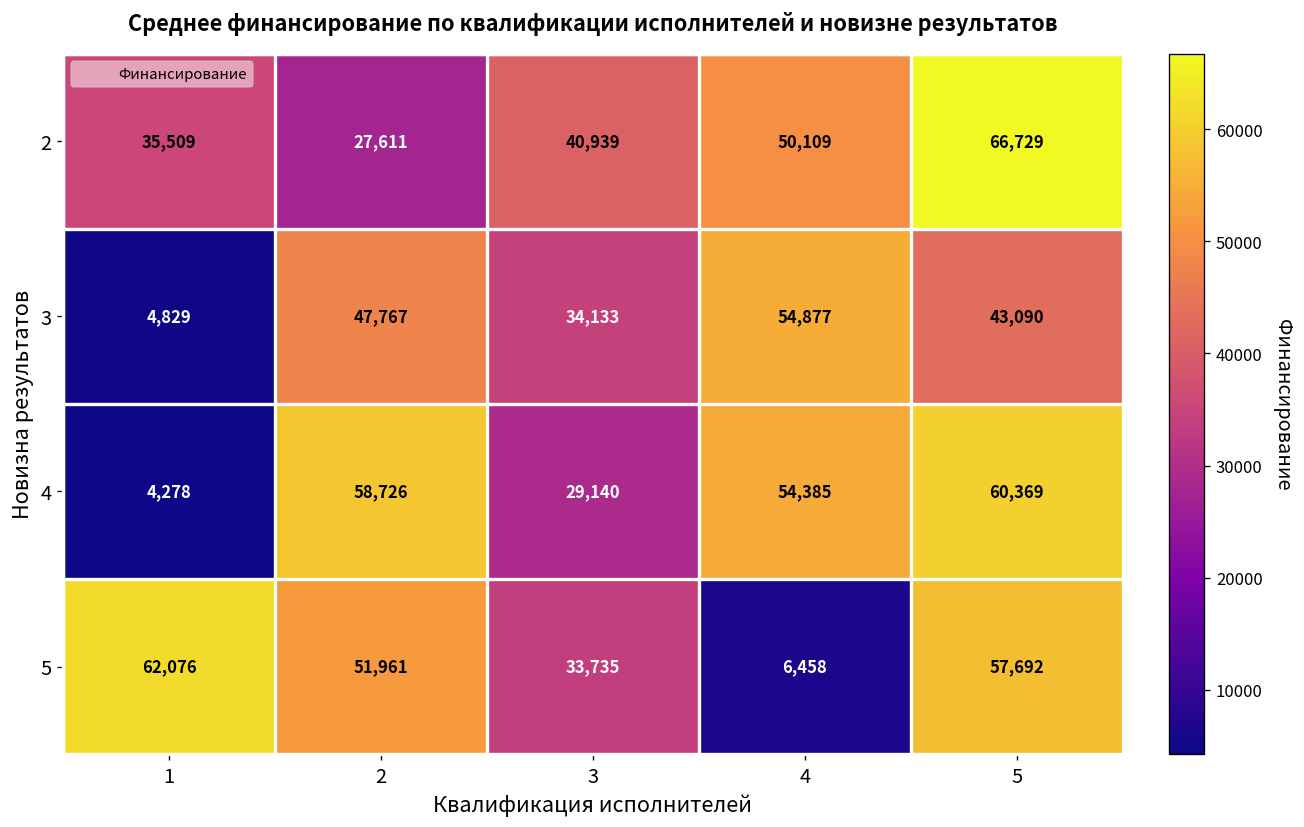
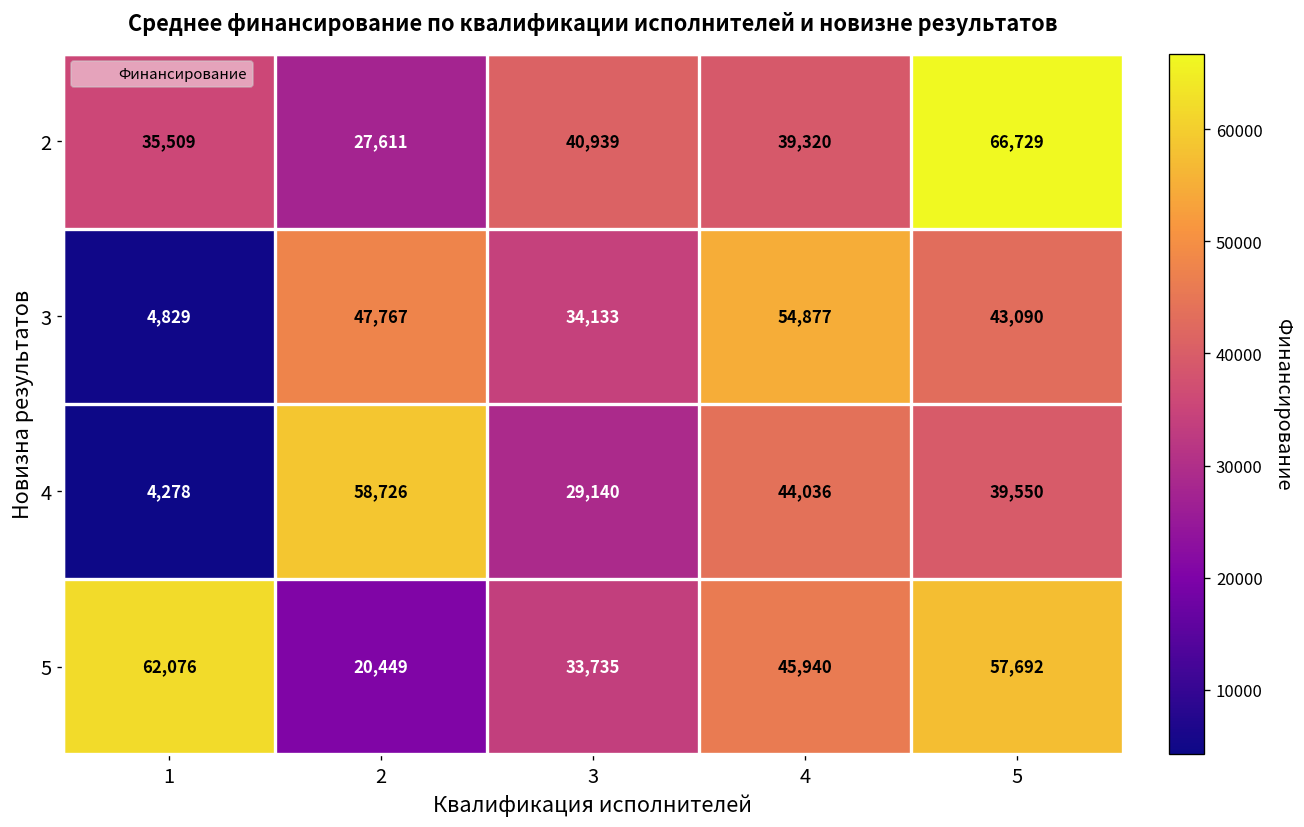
2, 4: 50,109 -> 39,320
4, 4: 54,385 -> 44,036
4, 5: 60,369 -> 39,550
5, 2: 51,961 -> 20,449
5, 4: 6,458 -> 45,940
